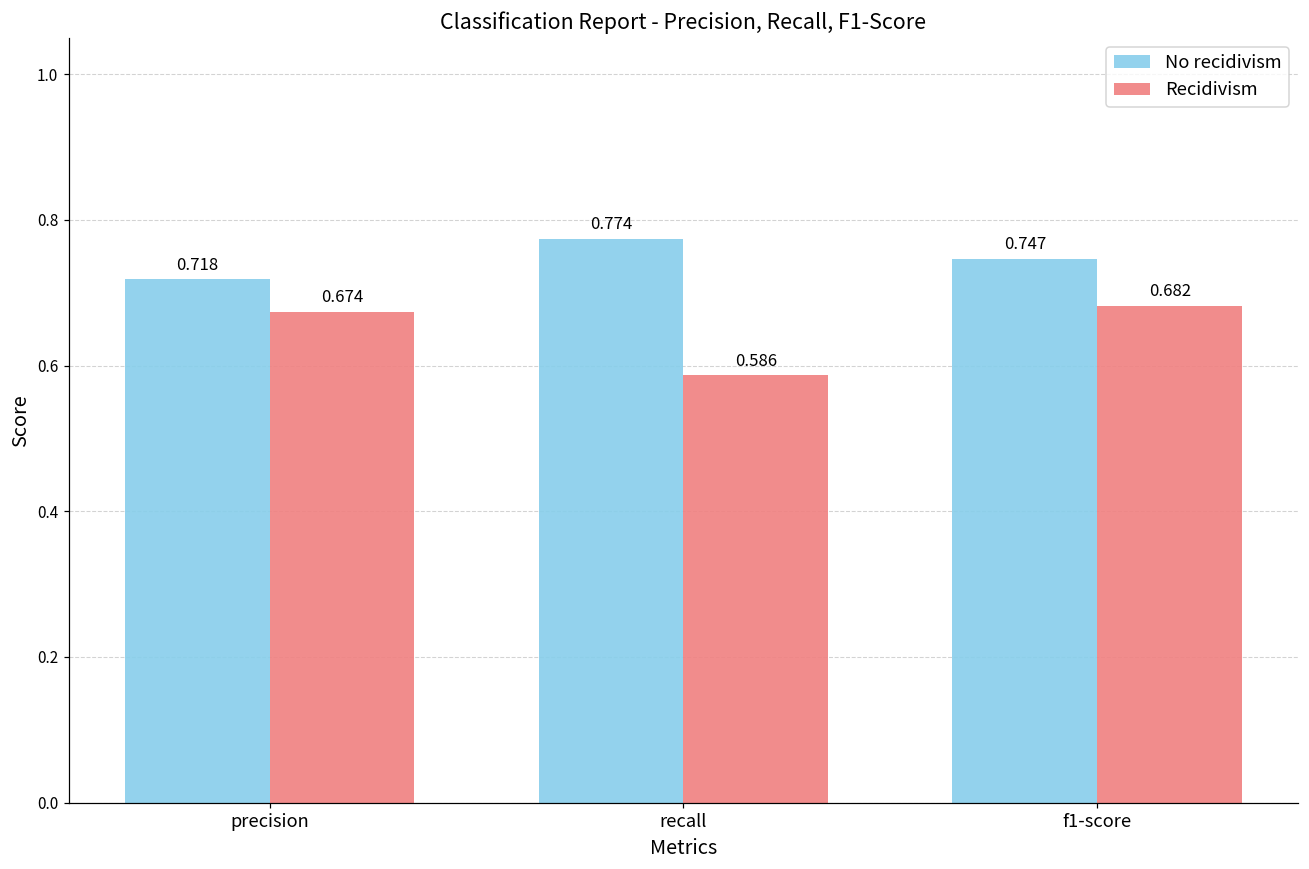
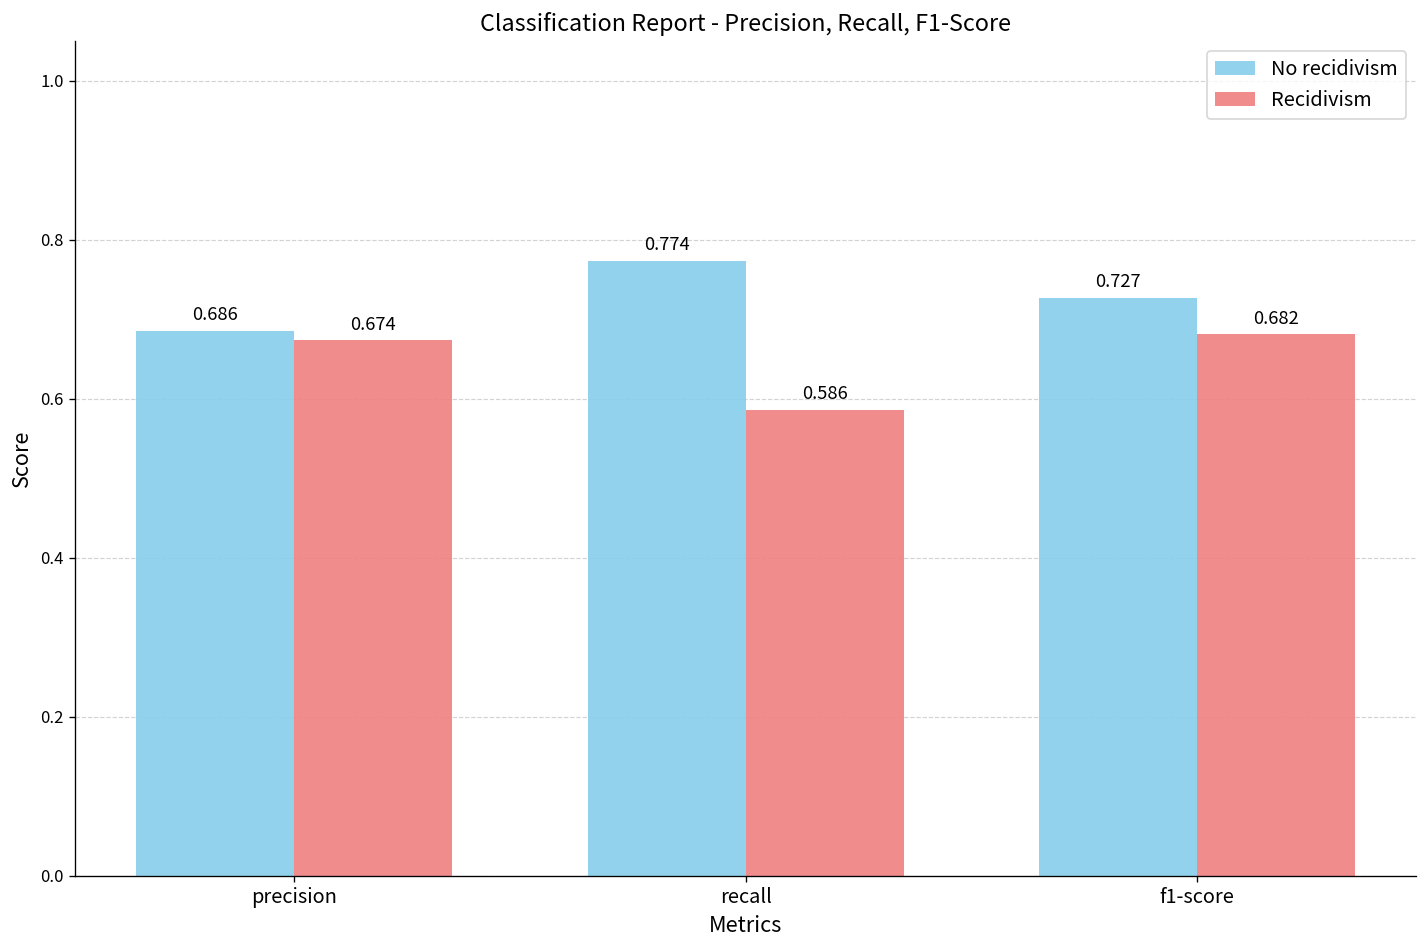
No recidivism, precision: 0.718 -> 0.686
No recidivism, f1-score: 0.747 -> 0.727
